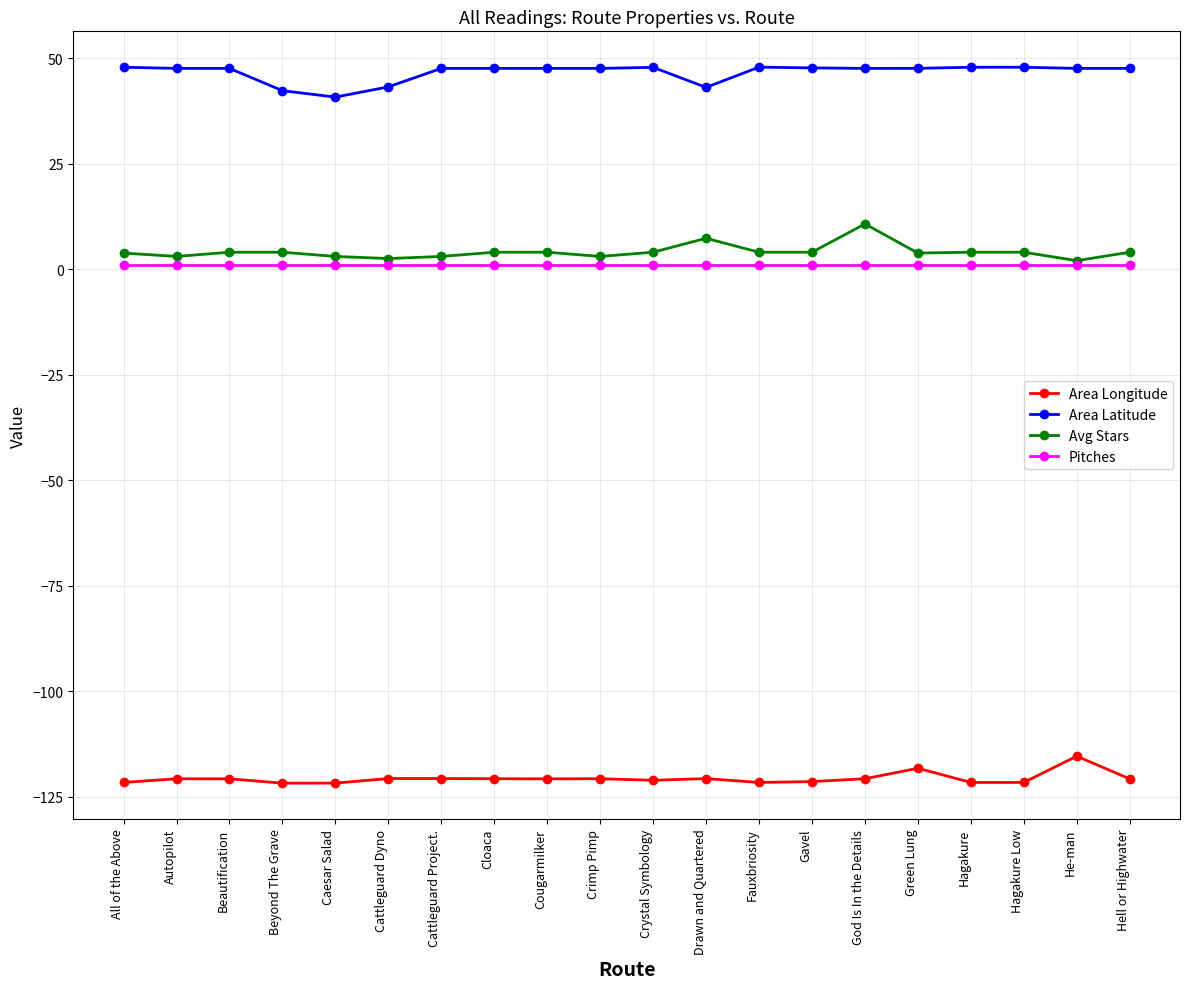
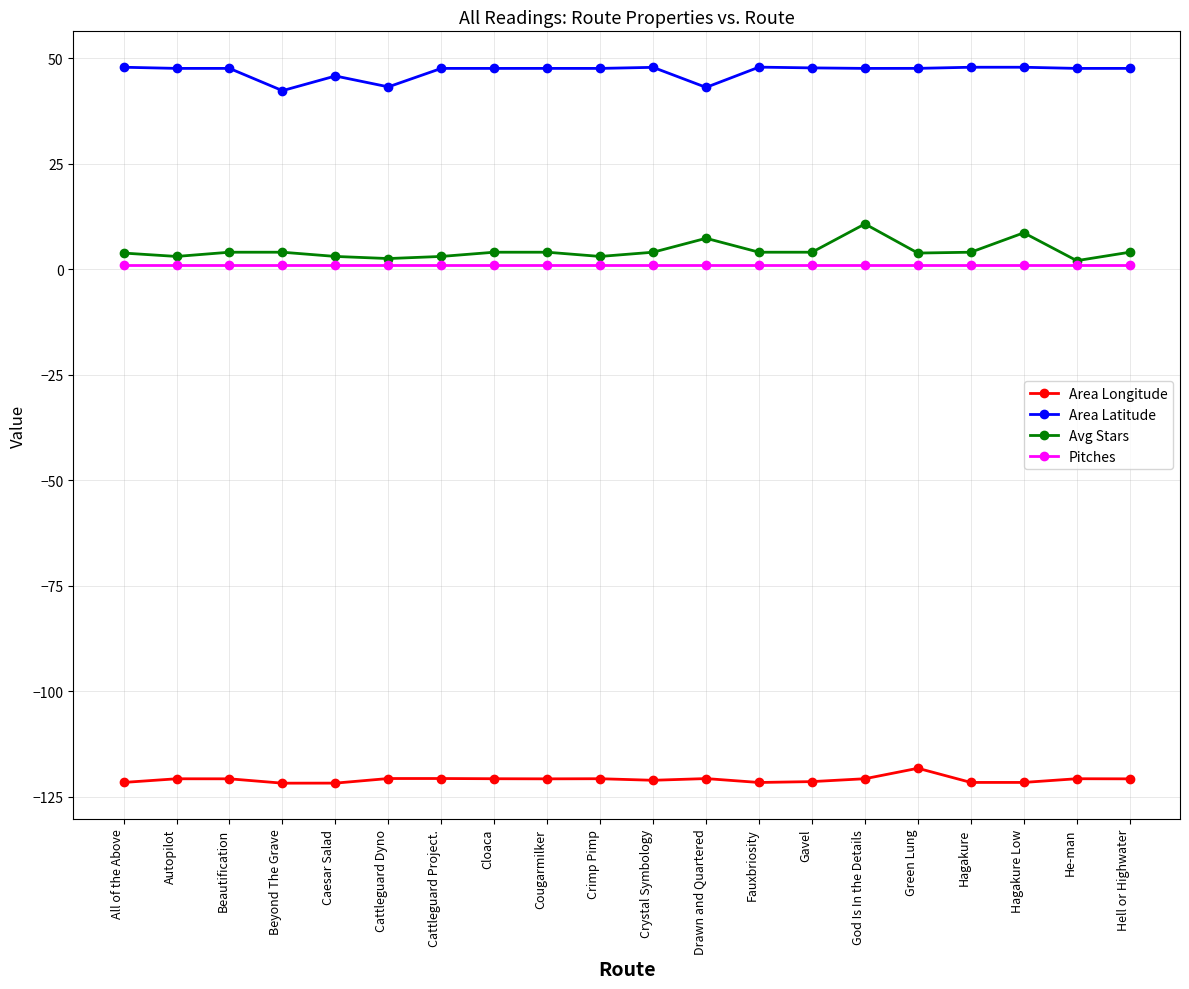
Area Latitude, Caesar Salad: 41 -> 46
Avg Stars, Hagakure Low: 4 -> 9
Area Longitude, He-man: -115 -> -121
